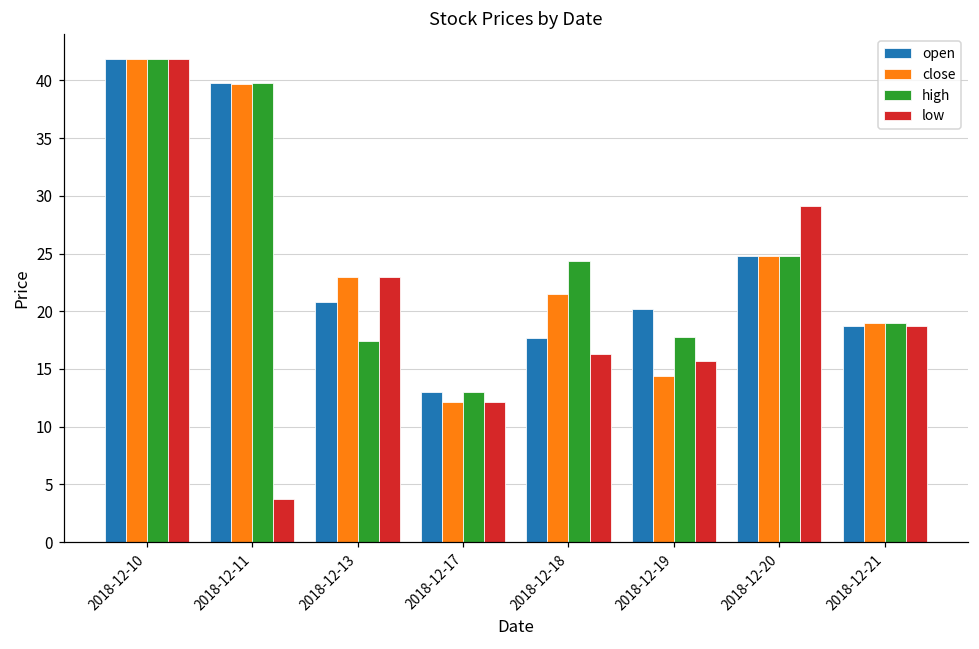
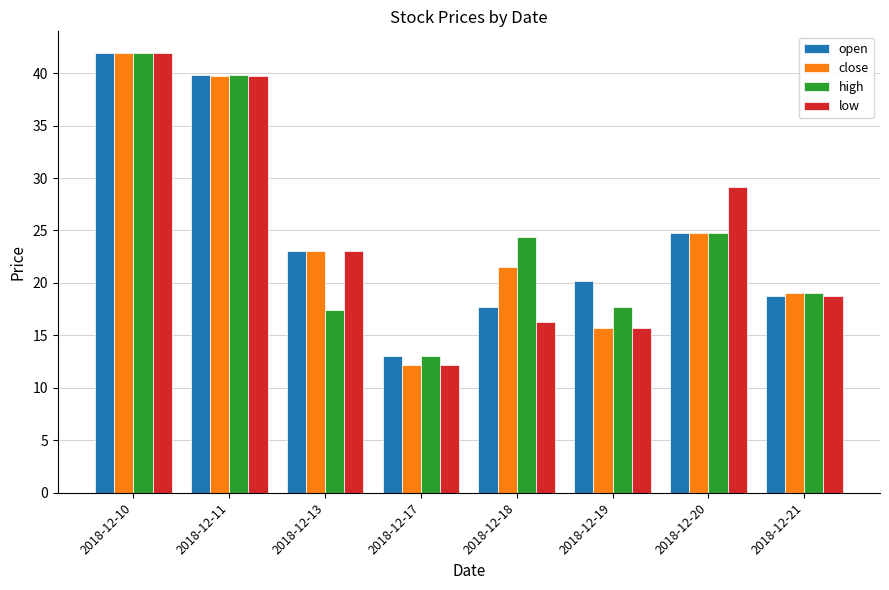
low, 2018-12-11: 3.7 -> 39.7
open, 2018-12-13: 20.8 -> 23.0
close, 2018-12-19: 14.4 -> 15.7
